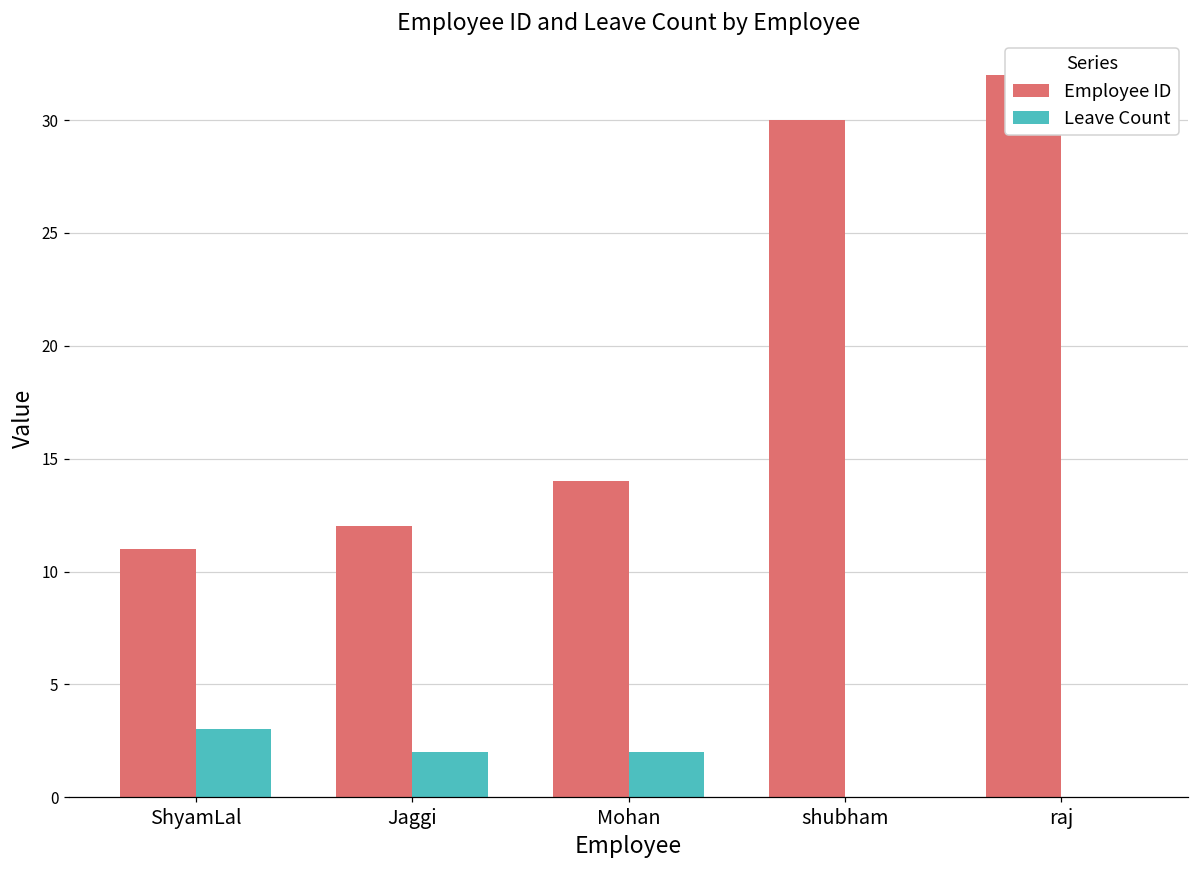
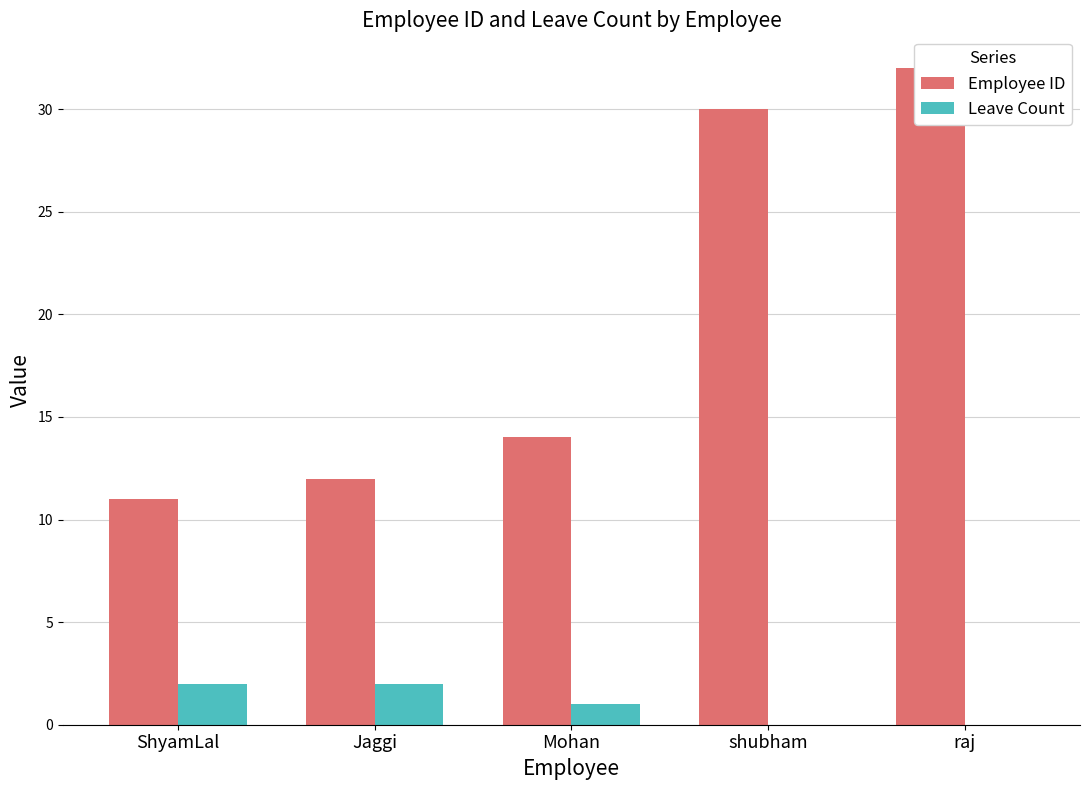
Leave Count, ShyamLal: 3 -> 2
Leave Count, Mohan: 2 -> 1
